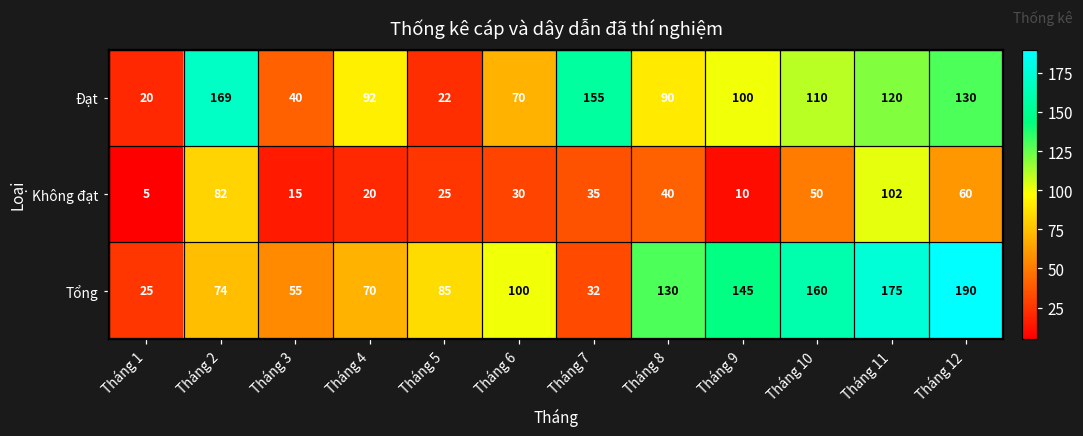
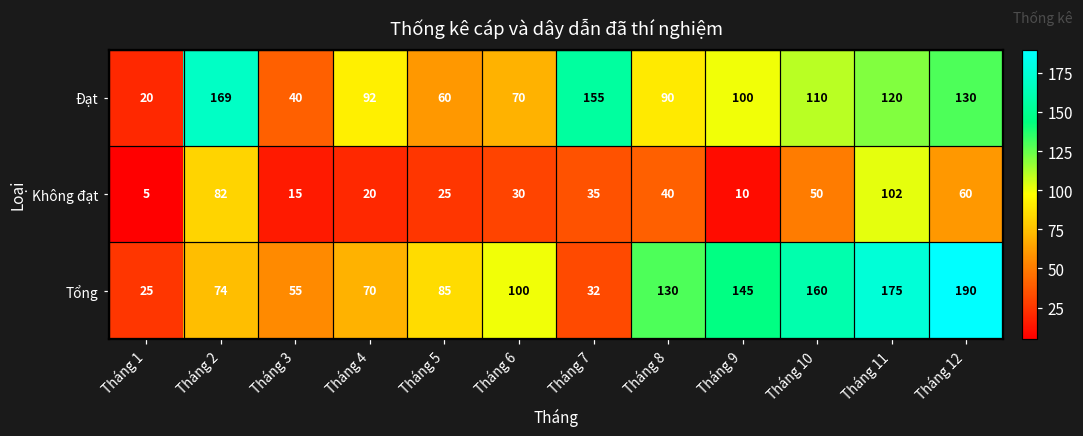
Đạt, Tháng 5: 22 -> 60
